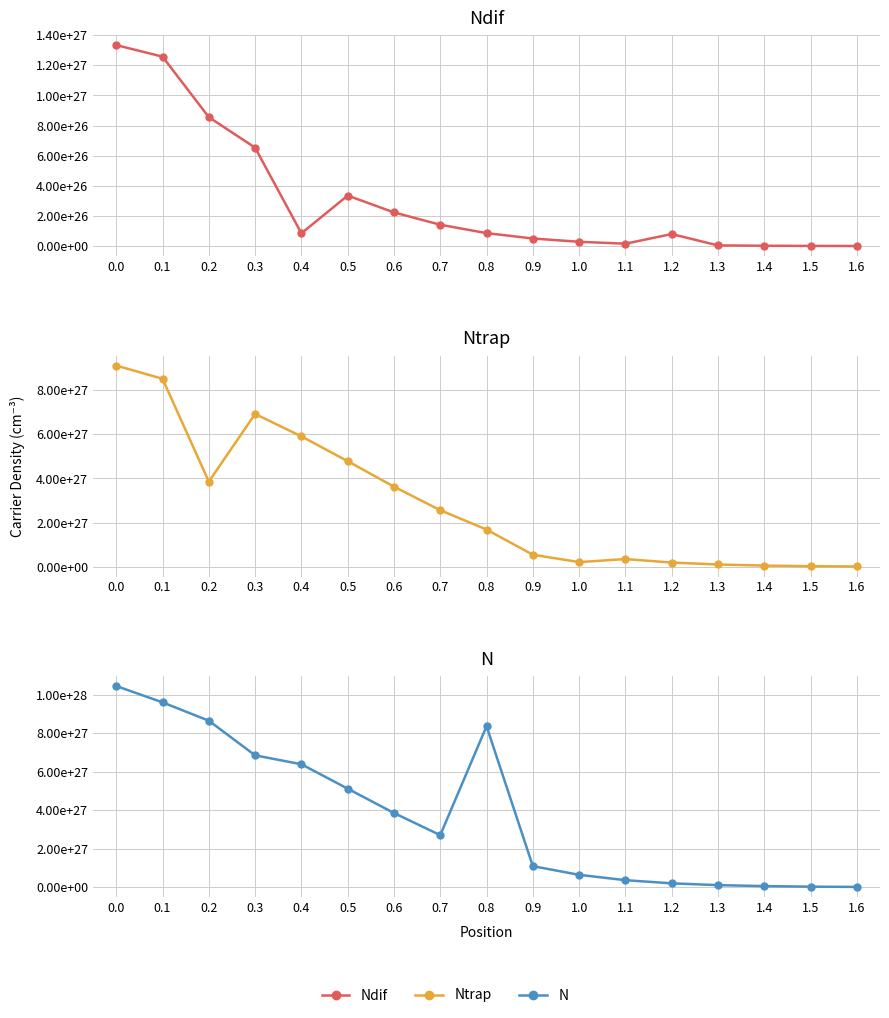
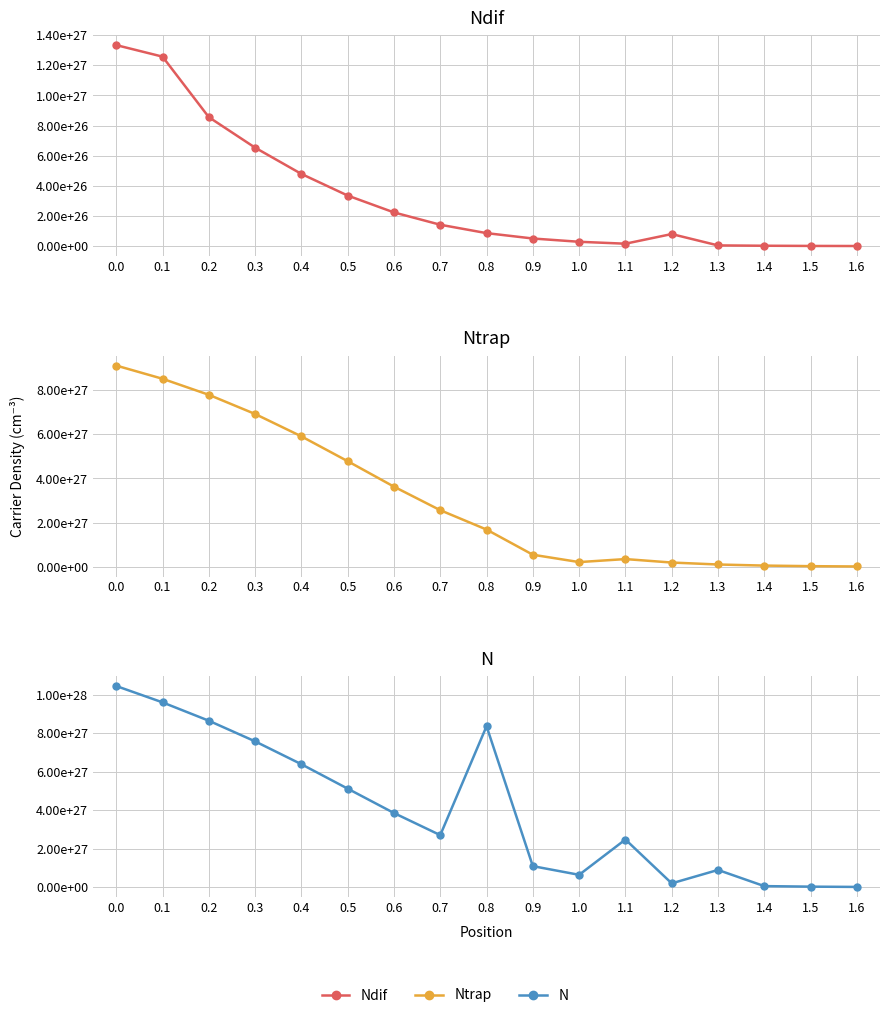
Ndif, 0.4: 80000000000000000000000000 -> 480000000000000000000000000
Ntrap, 0.2: 3900000000000000000000000000 -> 7800000000000000000000000000
N, 0.3: 6800000000000000000000000000 -> 7600000000000000000000000000
N, 1.1: 400000000000000000000000000 -> 2500000000000000000000000000
N, 1.3: 100000000000000000000000000 -> 900000000000000000000000000
